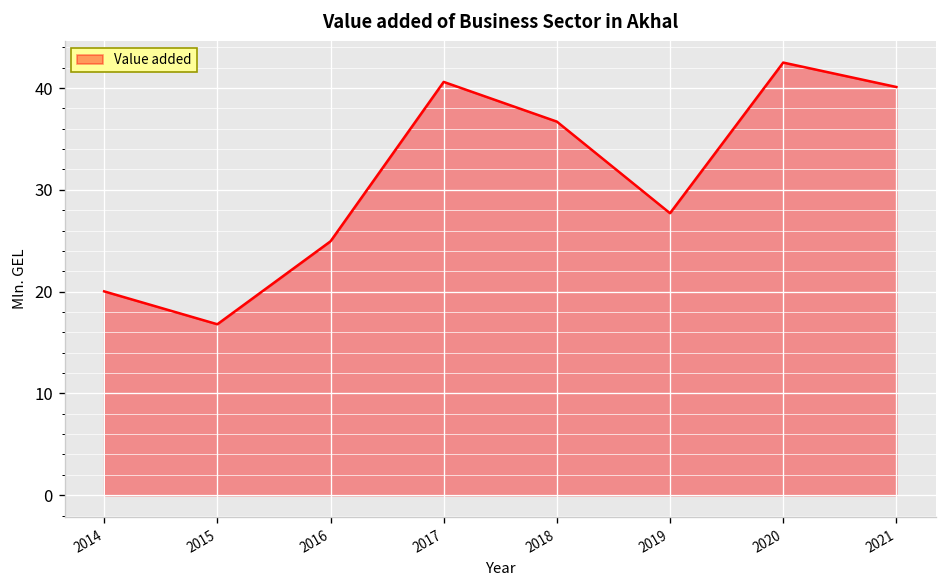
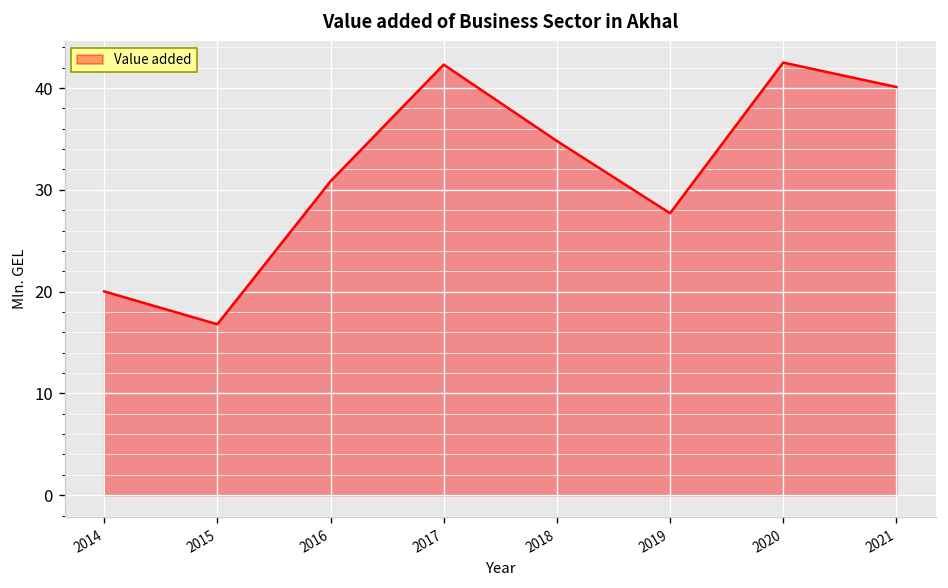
2016: 25 -> 31
2017: 41 -> 42
2018: 37 -> 35
